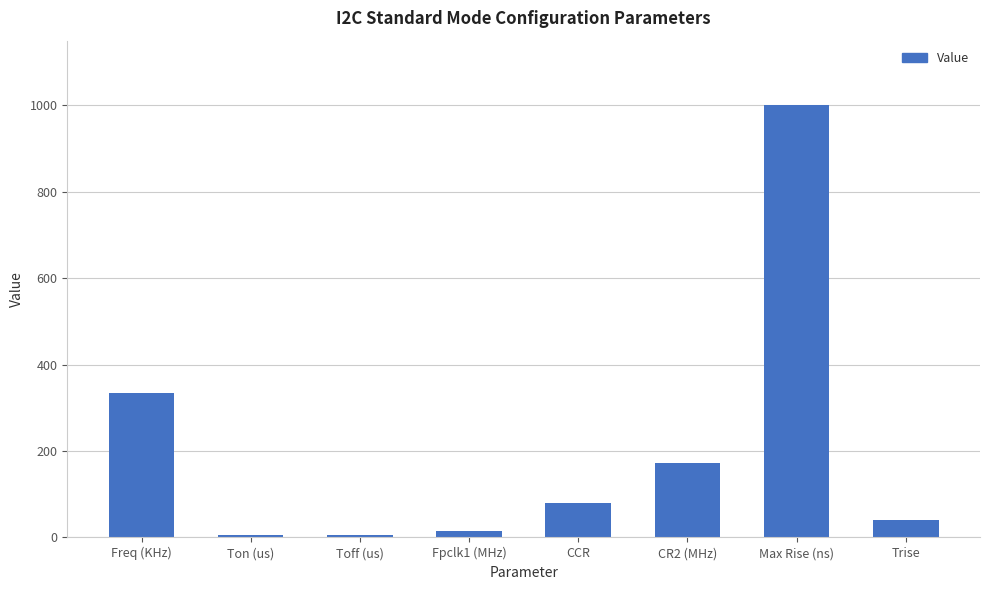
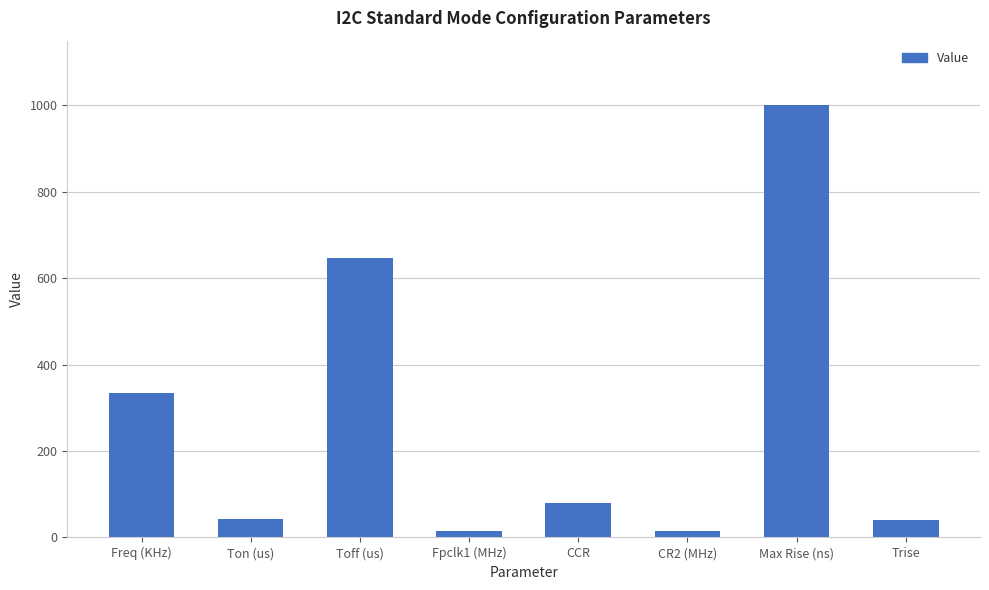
Ton (us): 10 -> 40
Toff (us): 10 -> 650
CR2 (MHz): 170 -> 20
